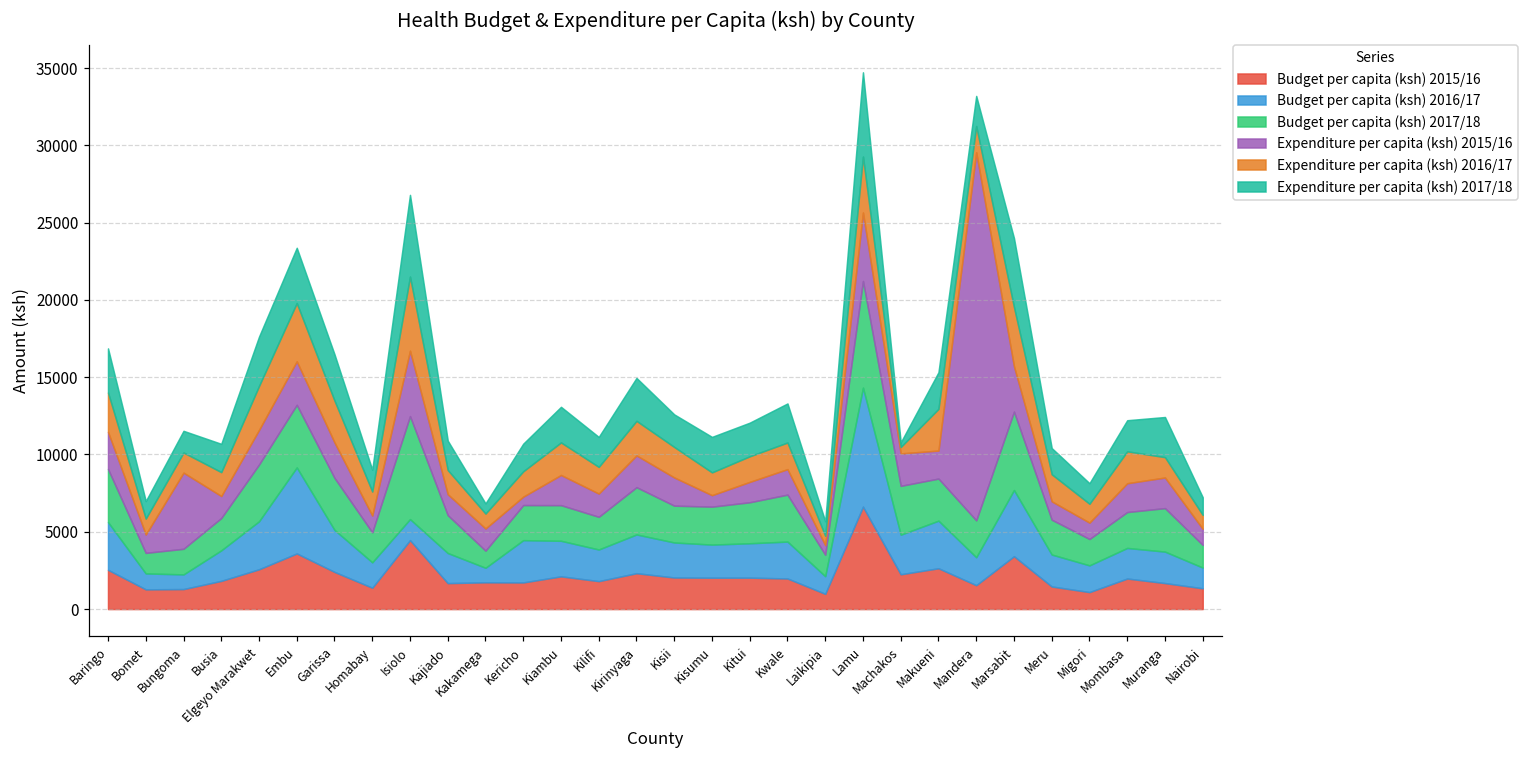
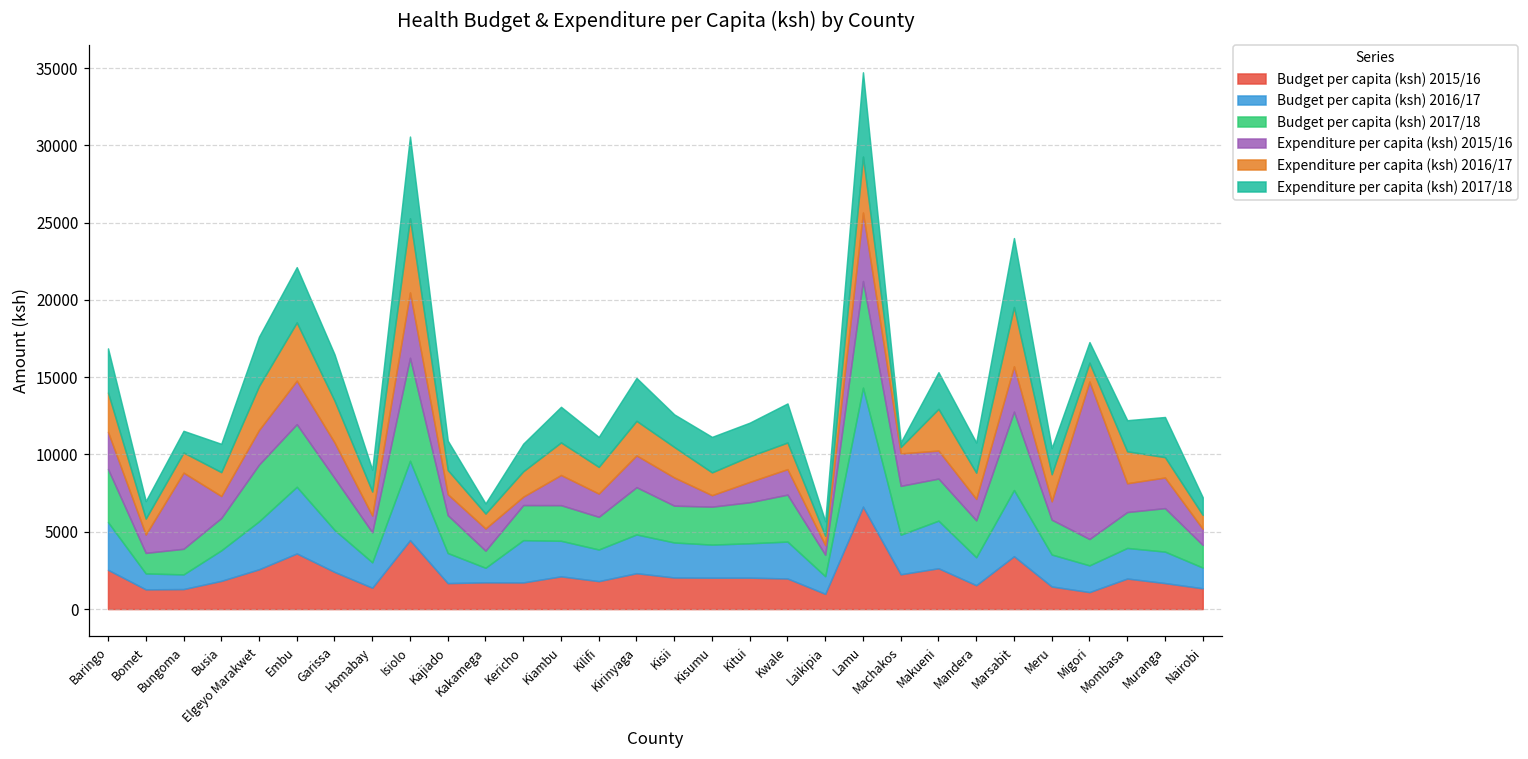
Budget per capita (ksh) 2016/17, Embu: 5600 -> 4300
Budget per capita (ksh) 2016/17, Isiolo: 1400 -> 5100
Expenditure per capita (ksh) 2015/16, Mandera: 23800 -> 1400
Expenditure per capita (ksh) 2015/16, Migori: 1100 -> 10200
